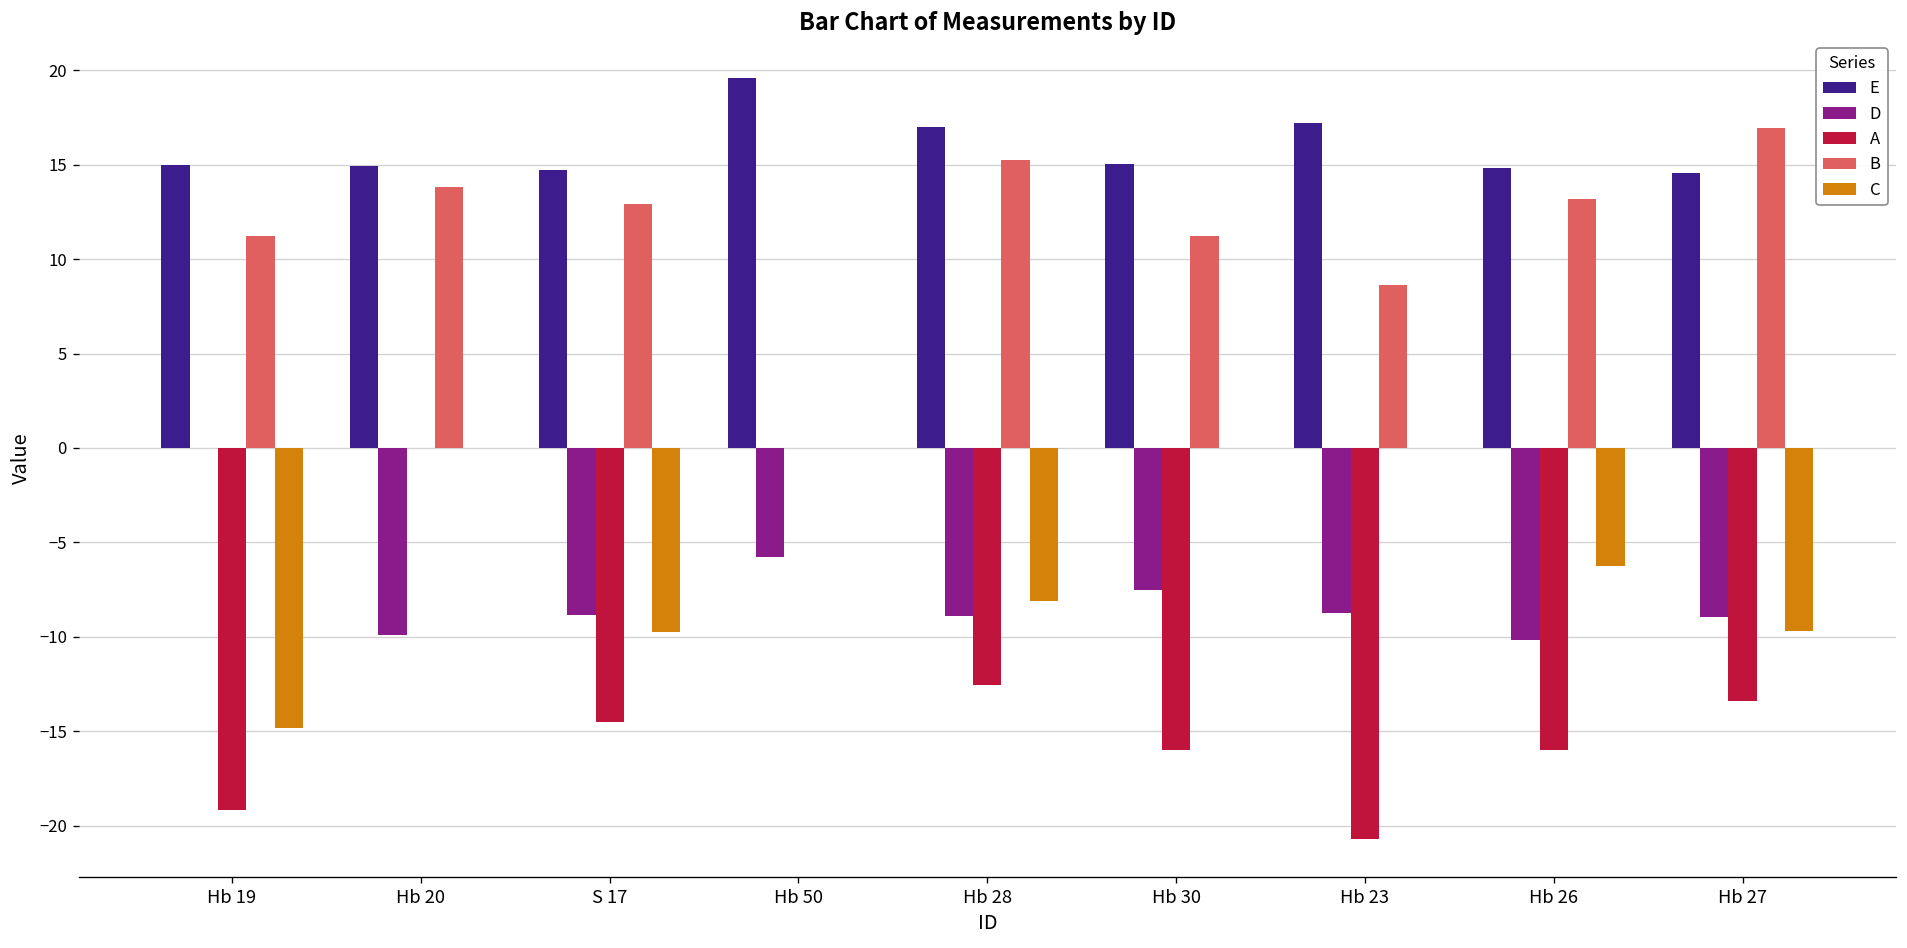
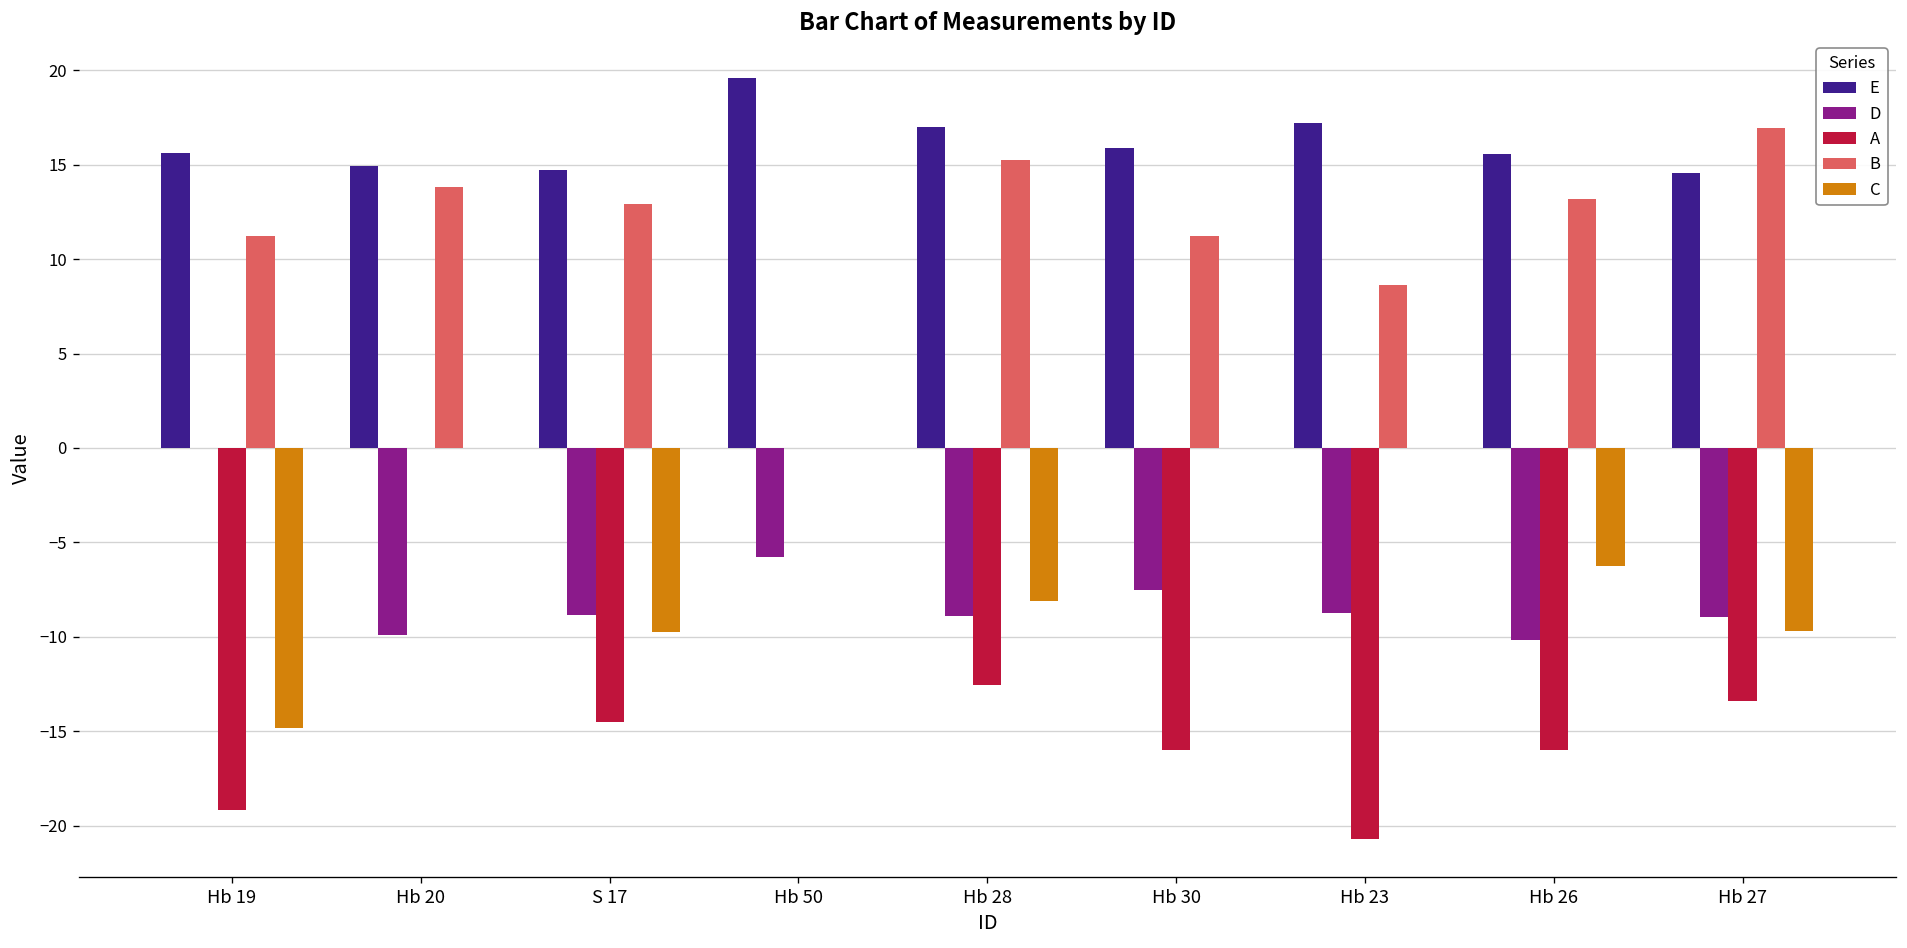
E, Hb 19: 15.0 -> 15.6
E, Hb 30: 15.0 -> 15.9
E, Hb 26: 14.8 -> 15.6
